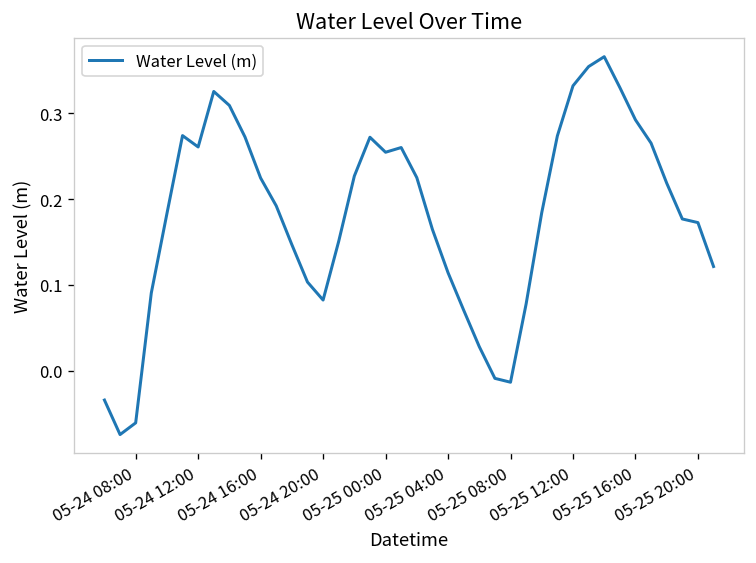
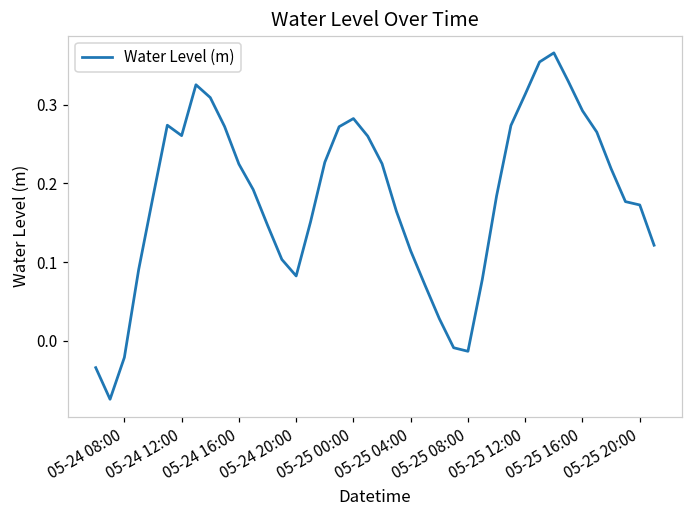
05-24 08:00: -0.06 -> -0.02
05-25 00:00: 0.25 -> 0.28
05-25 12:00: 0.33 -> 0.31
